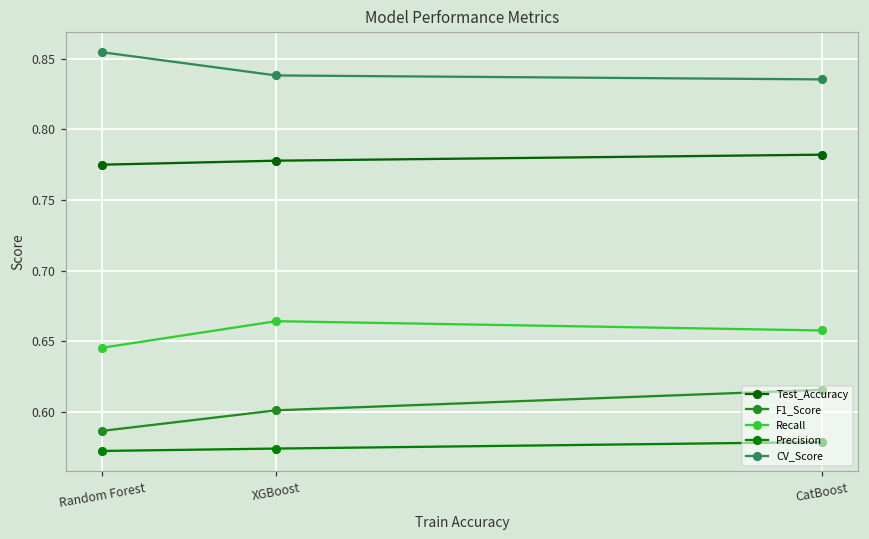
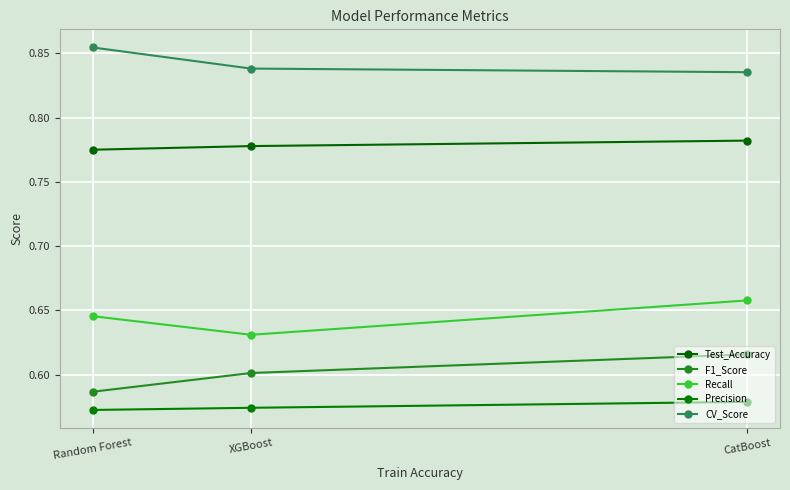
Recall, XGBoost: 0.664 -> 0.631
